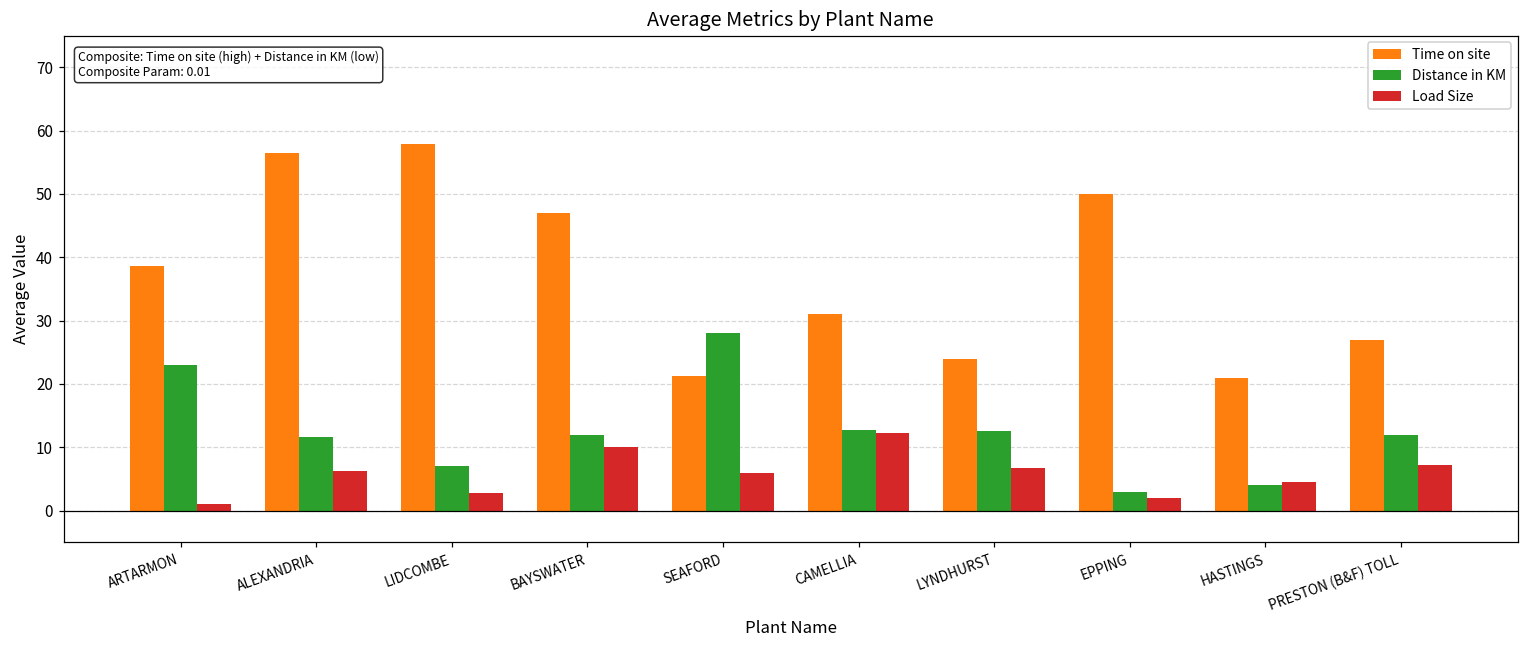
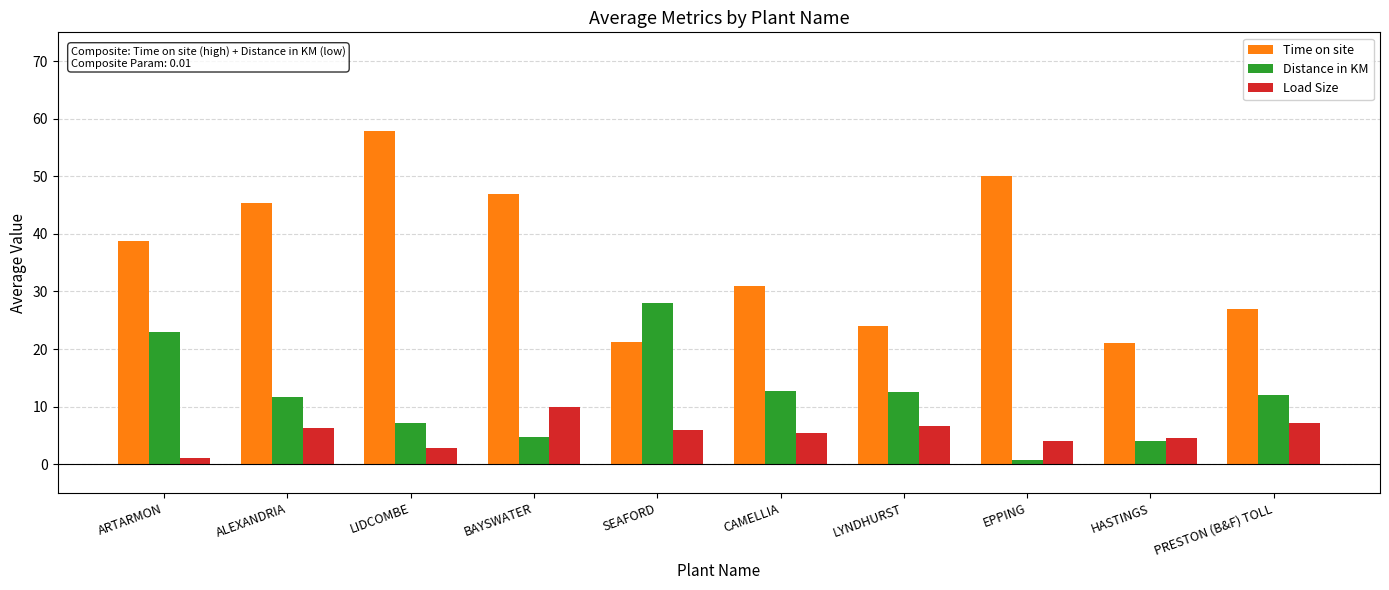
Time on site, ALEXANDRIA: 57 -> 45
Distance in KM, BAYSWATER: 12 -> 5
Load Size, CAMELLIA: 12 -> 6
Distance in KM, EPPING: 3 -> 1
Load Size, EPPING: 2 -> 4
